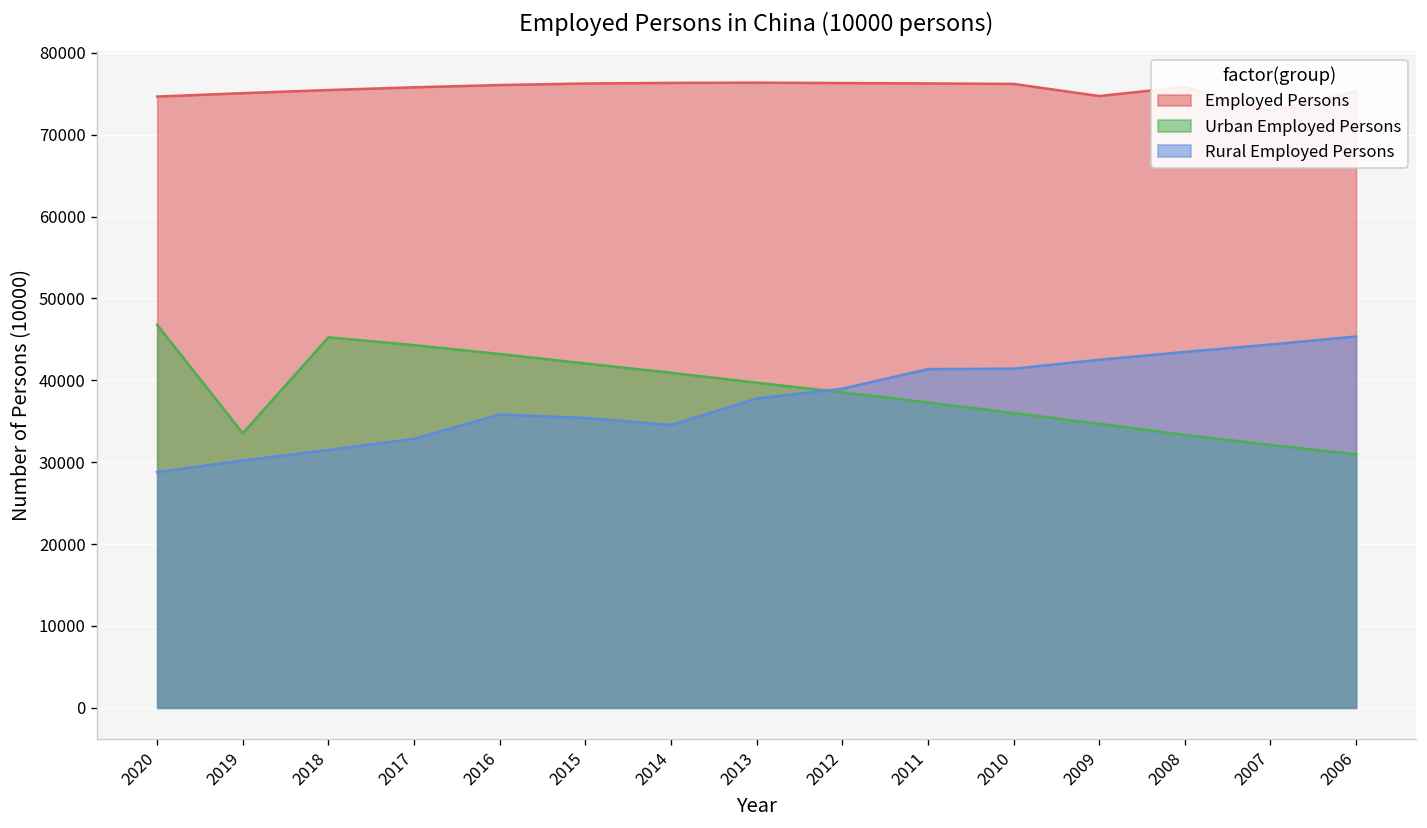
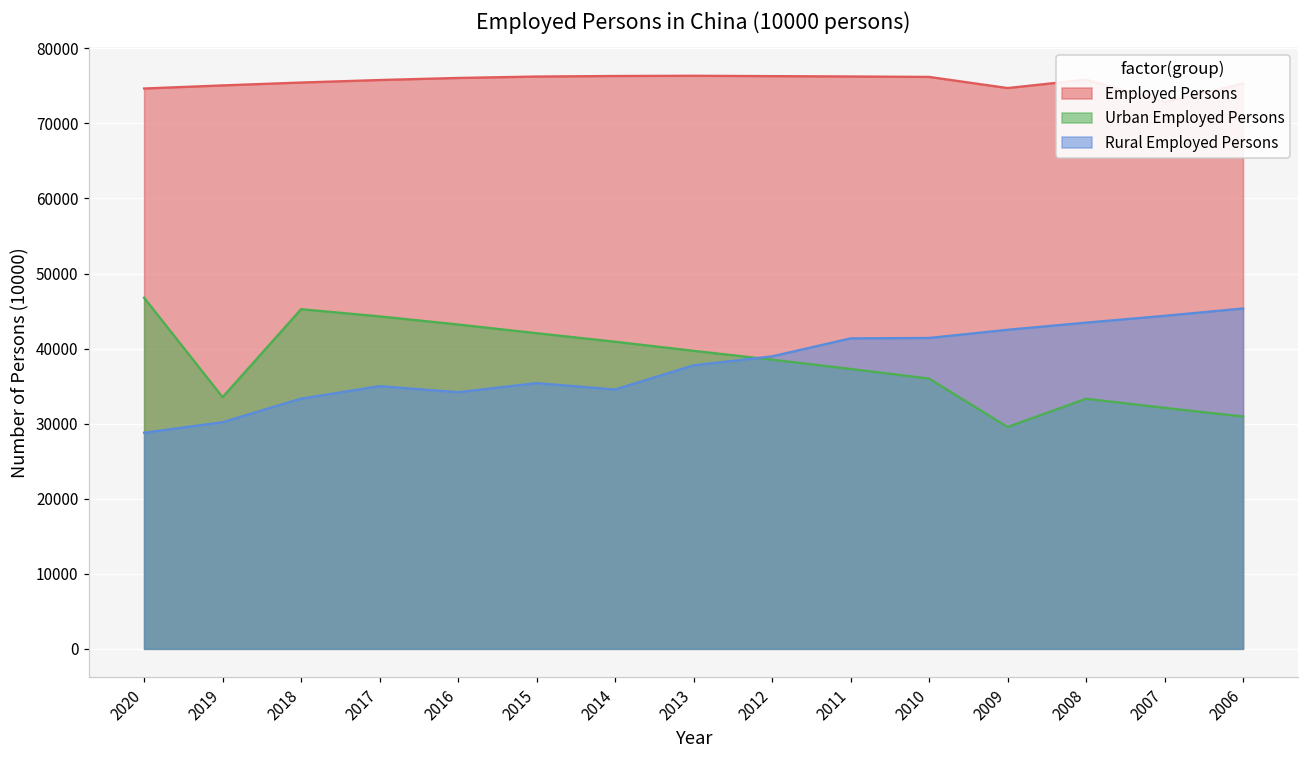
Rural Employed Persons, 2018: 31000 -> 33000
Rural Employed Persons, 2017: 33000 -> 35000
Rural Employed Persons, 2016: 36000 -> 34000
Urban Employed Persons, 2009: 35000 -> 30000
